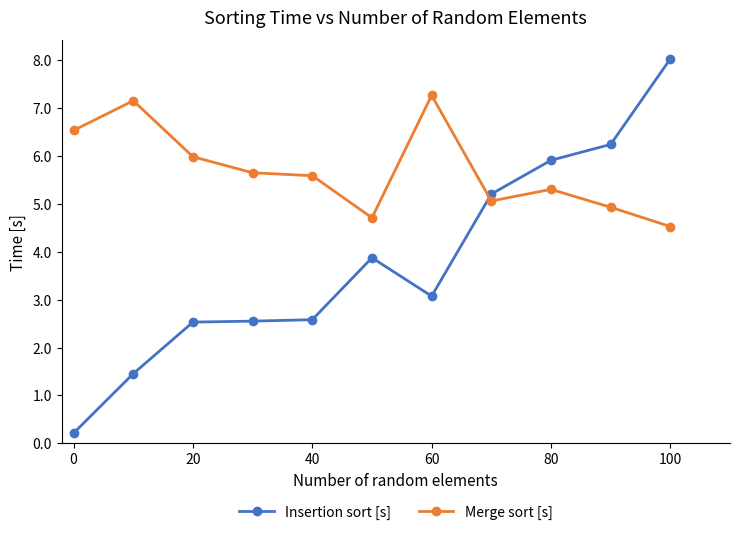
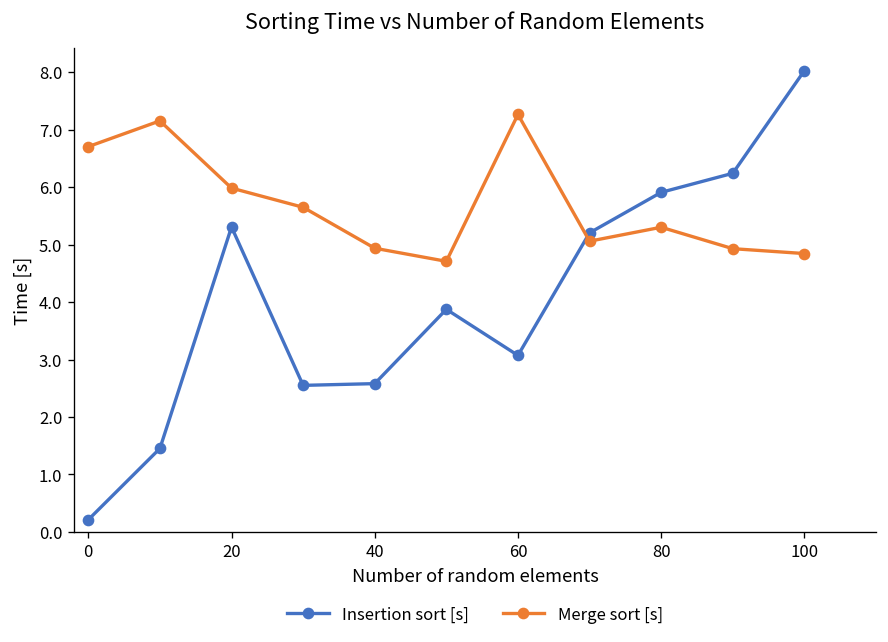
Merge sort [s], 0: 6.5 -> 6.7
Insertion sort [s], 20: 2.5 -> 5.3
Merge sort [s], 40: 5.6 -> 4.9
Merge sort [s], 100: 4.5 -> 4.8
